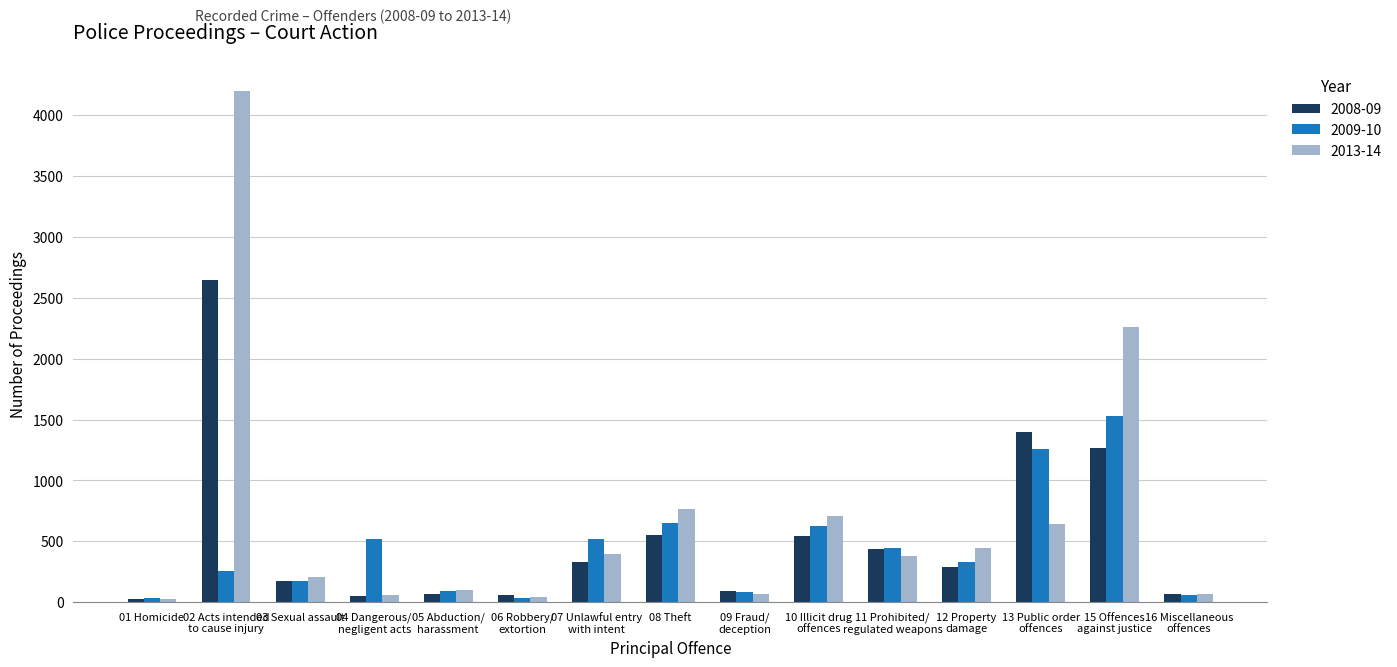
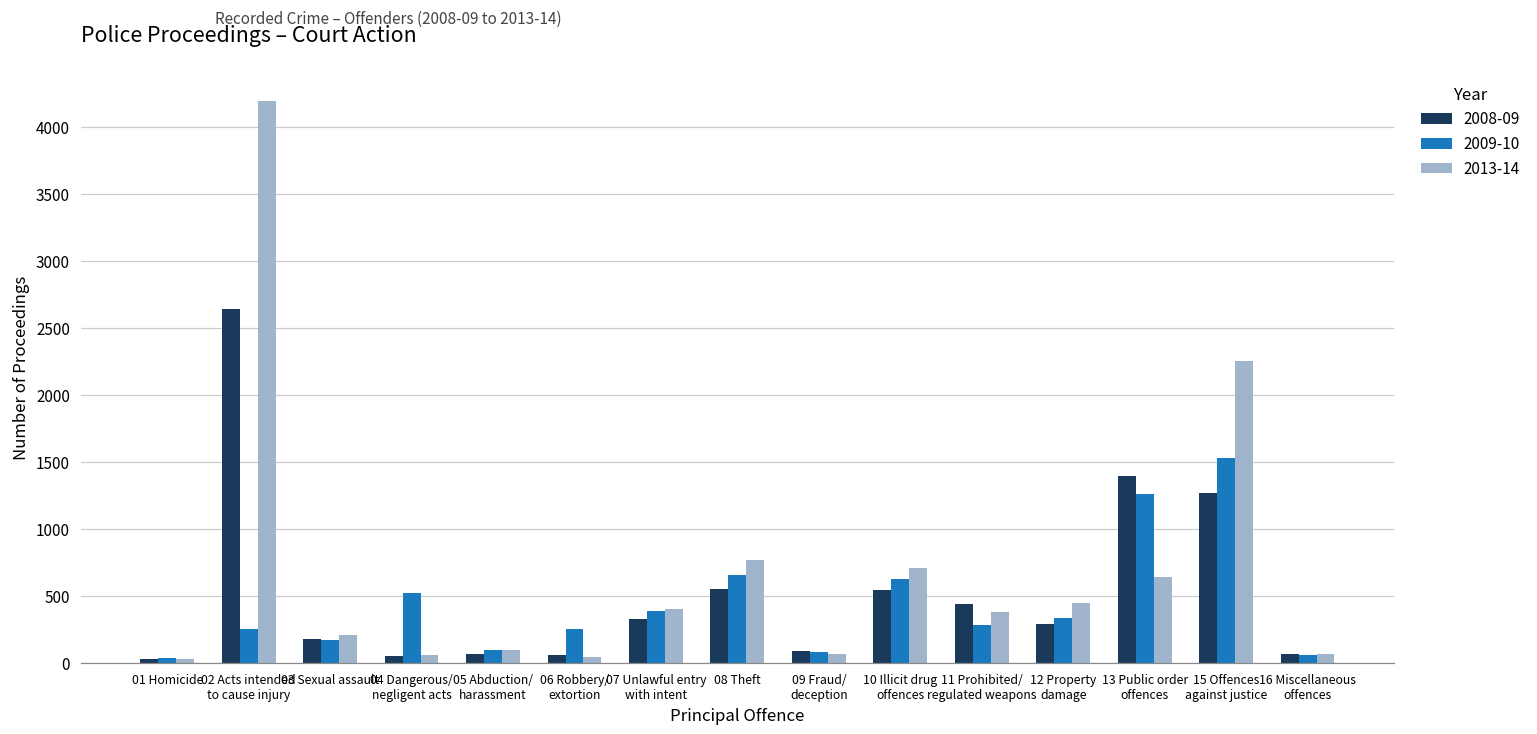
2009-10, 06 Robbery/ extortion: 40 -> 250
2009-10, 07 Unlawful entry with intent: 520 -> 390
2009-10, 11 Prohibited/ regulated weapons: 440 -> 280
